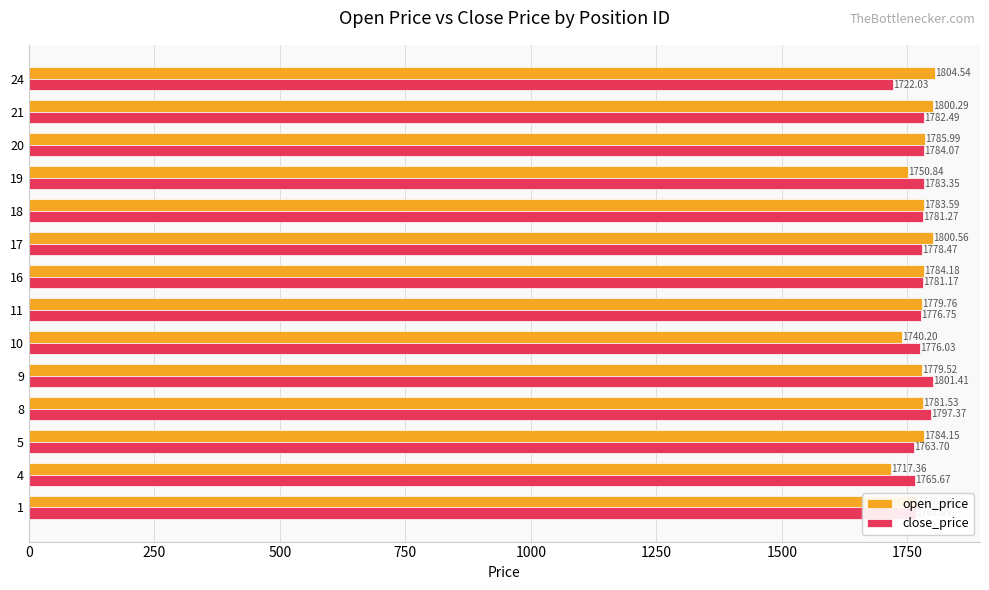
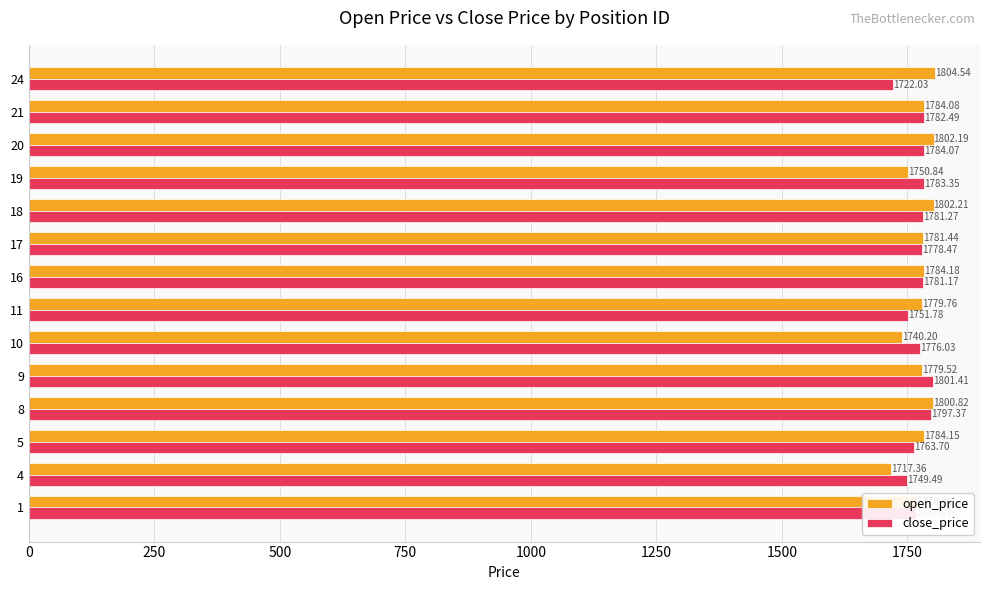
open_price, 21: 1800.29 -> 1784.08
open_price, 20: 1785.99 -> 1802.19
open_price, 18: 1783.59 -> 1802.21
open_price, 17: 1800.56 -> 1781.44
close_price, 11: 1776.75 -> 1751.78
open_price, 8: 1781.53 -> 1800.82
close_price, 4: 1765.67 -> 1749.49
